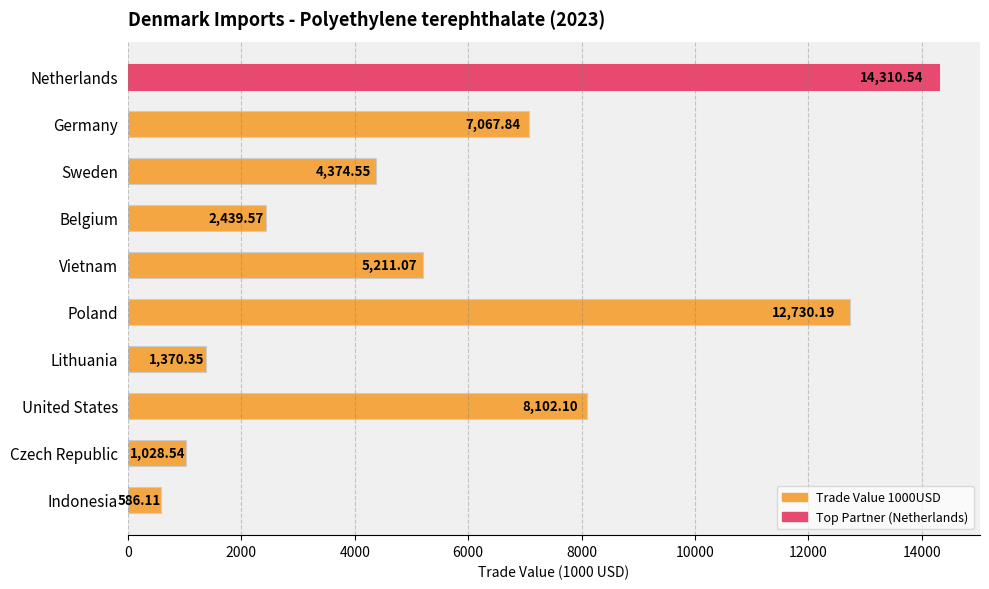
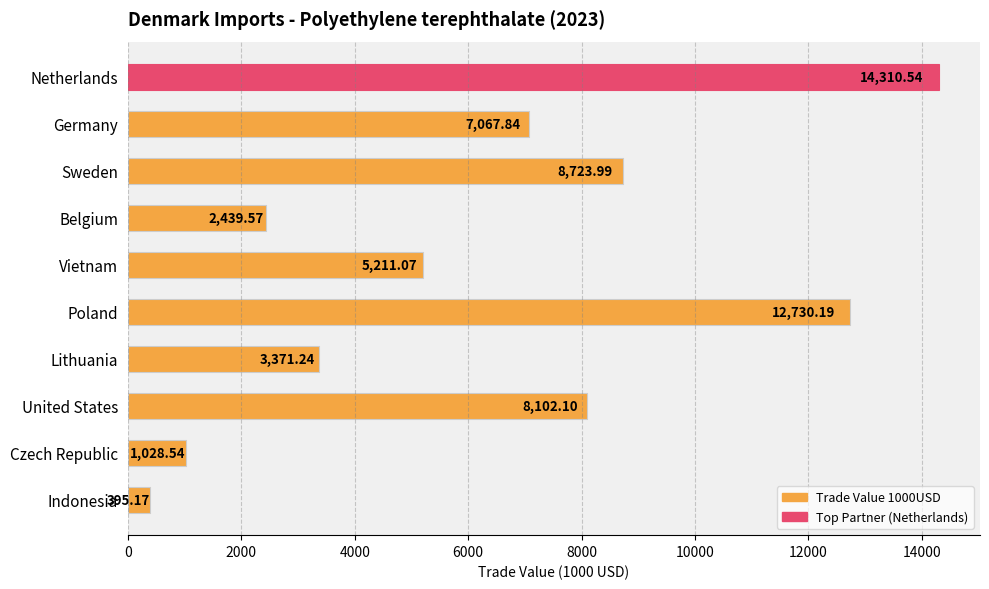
Sweden: 4,374.55 -> 8,723.99
Lithuania: 1,370.35 -> 3,371.24
Indonesia: 586.11 -> 395.17
